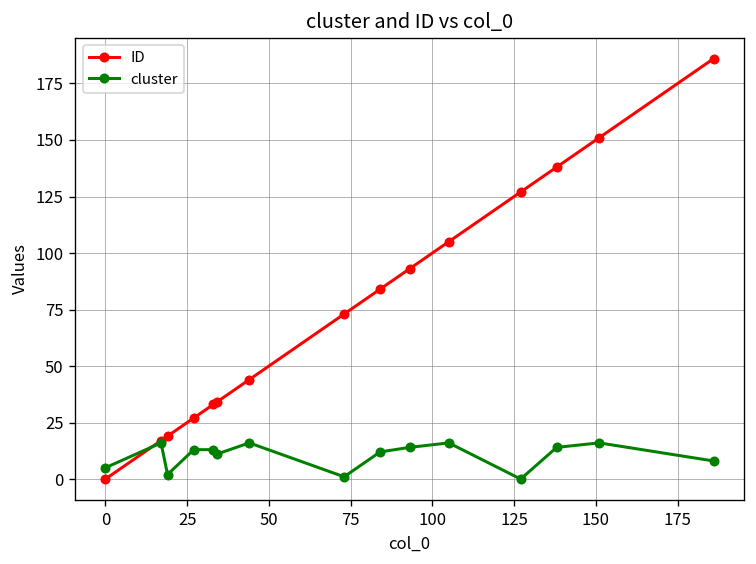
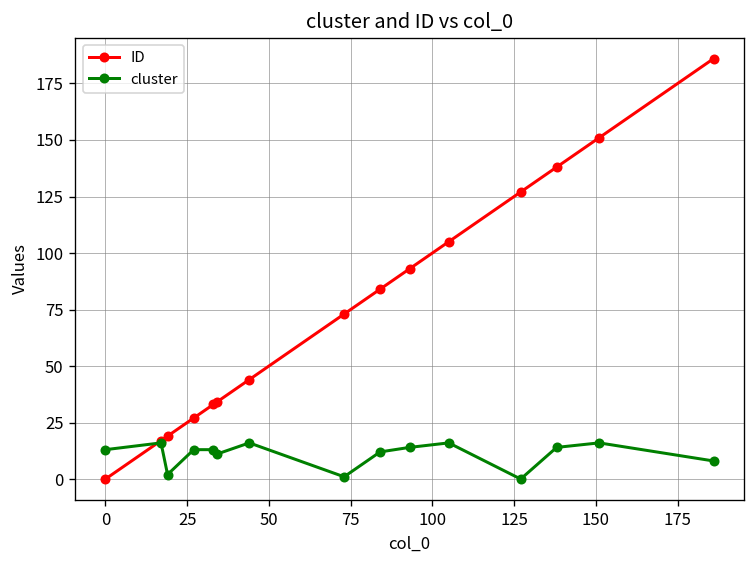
cluster, 0: 5 -> 13
